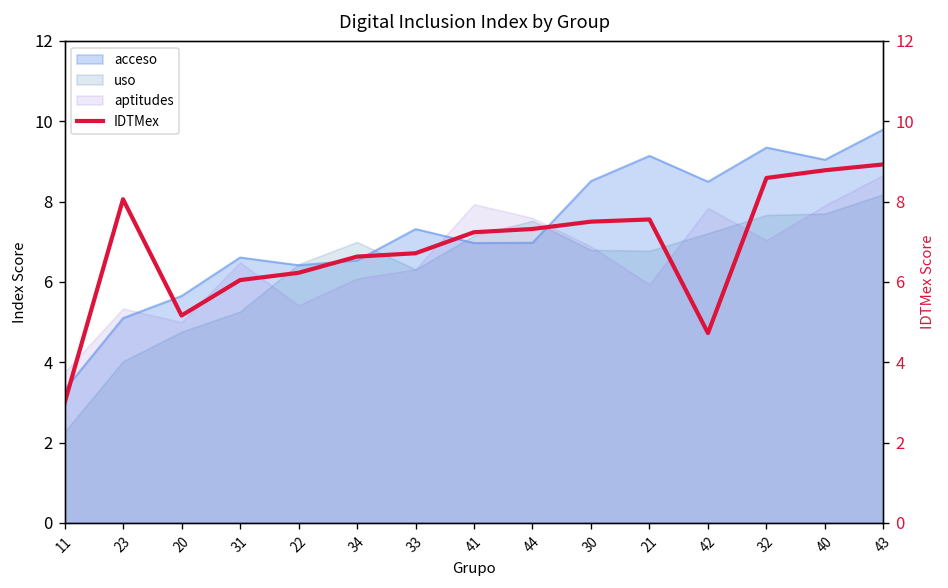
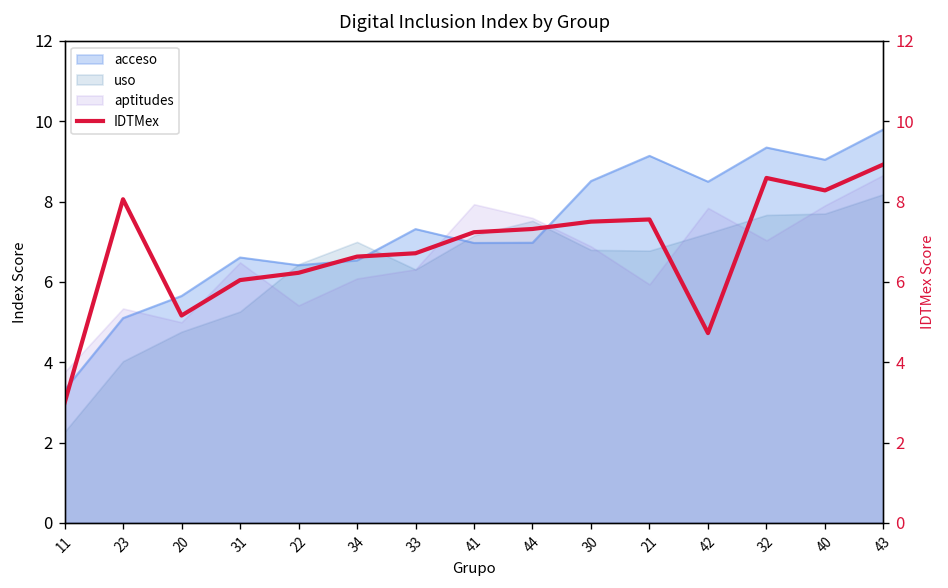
IDTMex, 40: 8.8 -> 8.3
